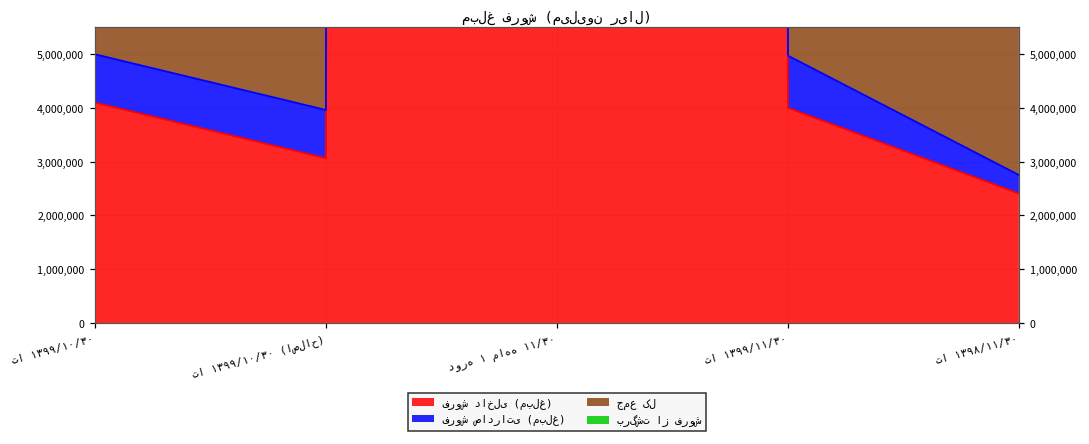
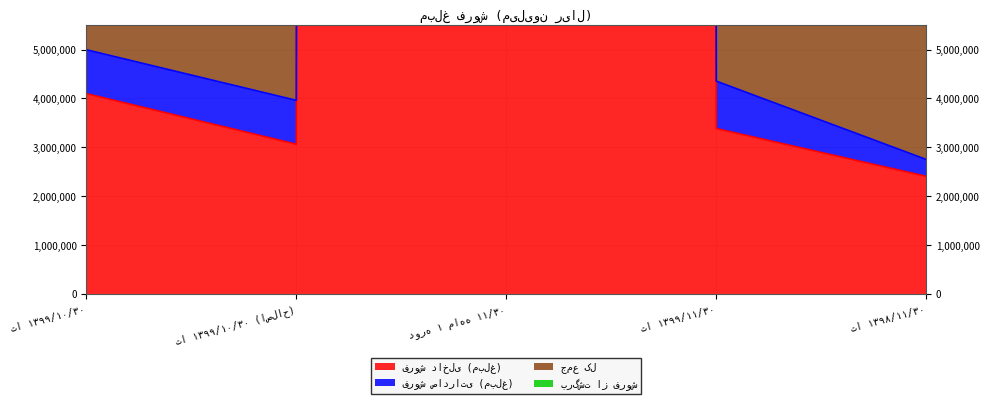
فروش داخلی (مبلغ), تا ۱۳۹۹/۱۱/۳۰: 4,000,000 -> 3,400,000
